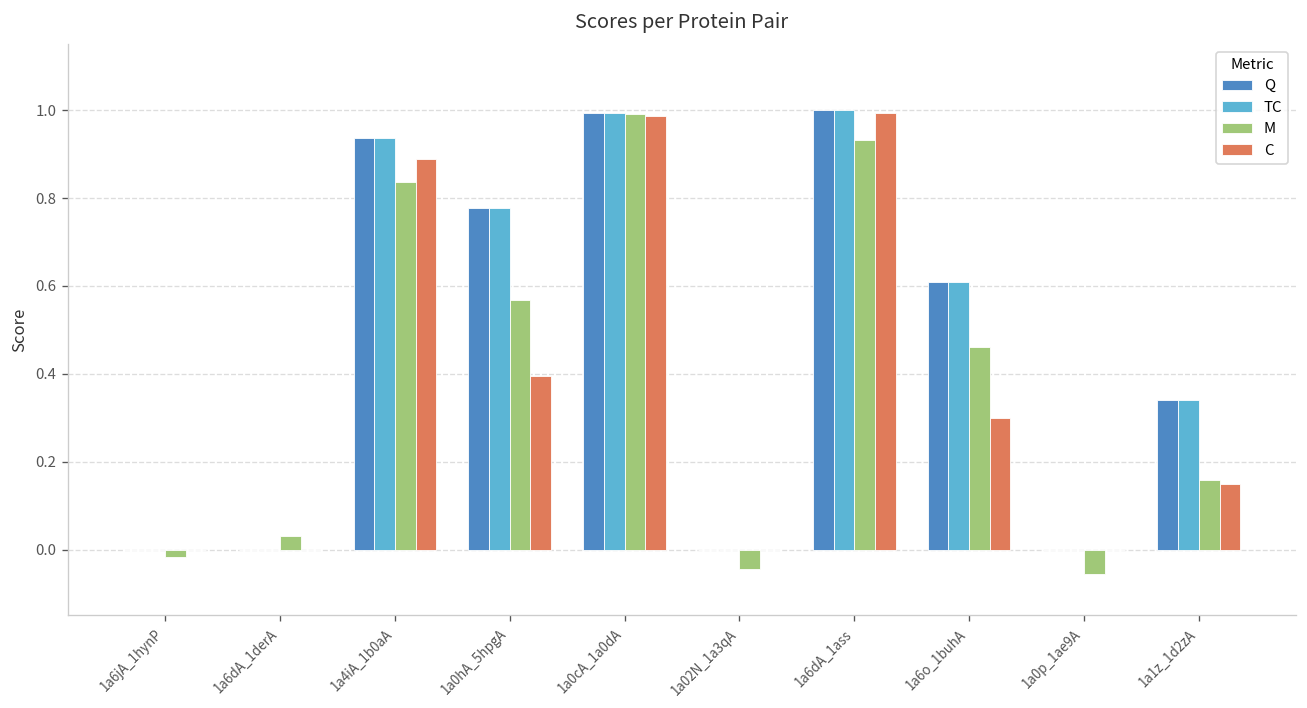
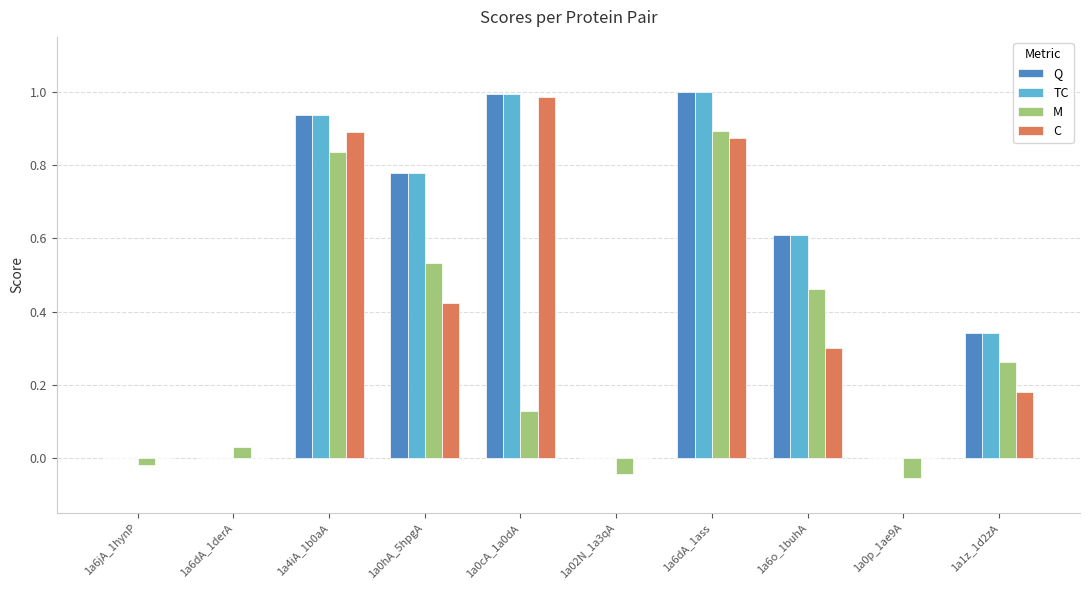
M, 1a0hA_5hpgA: 0.57 -> 0.53
C, 1a0hA_5hpgA: 0.39 -> 0.42
M, 1a0cA_1a0dA: 0.99 -> 0.13
M, 1a6dA_1ass: 0.93 -> 0.89
C, 1a6dA_1ass: 0.99 -> 0.88
M, 1a1z_1d2zA: 0.16 -> 0.26
C, 1a1z_1d2zA: 0.15 -> 0.18
